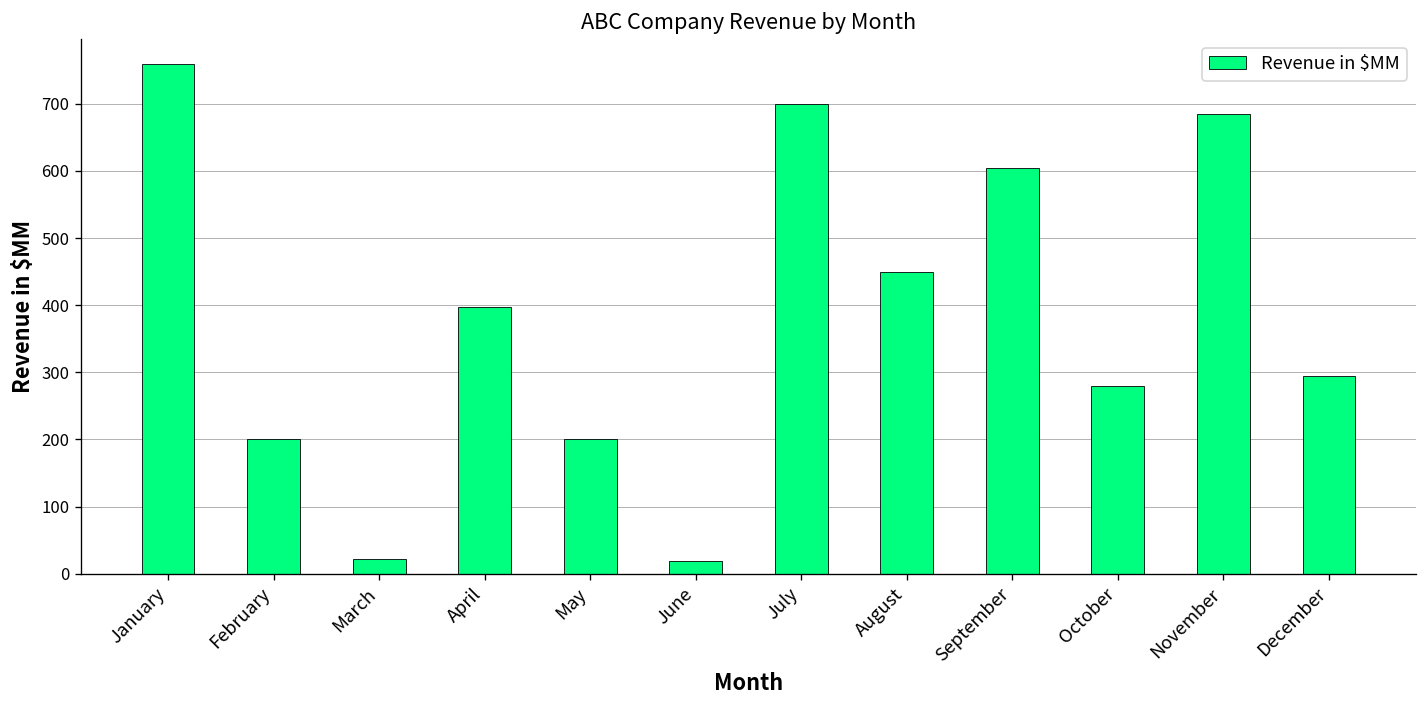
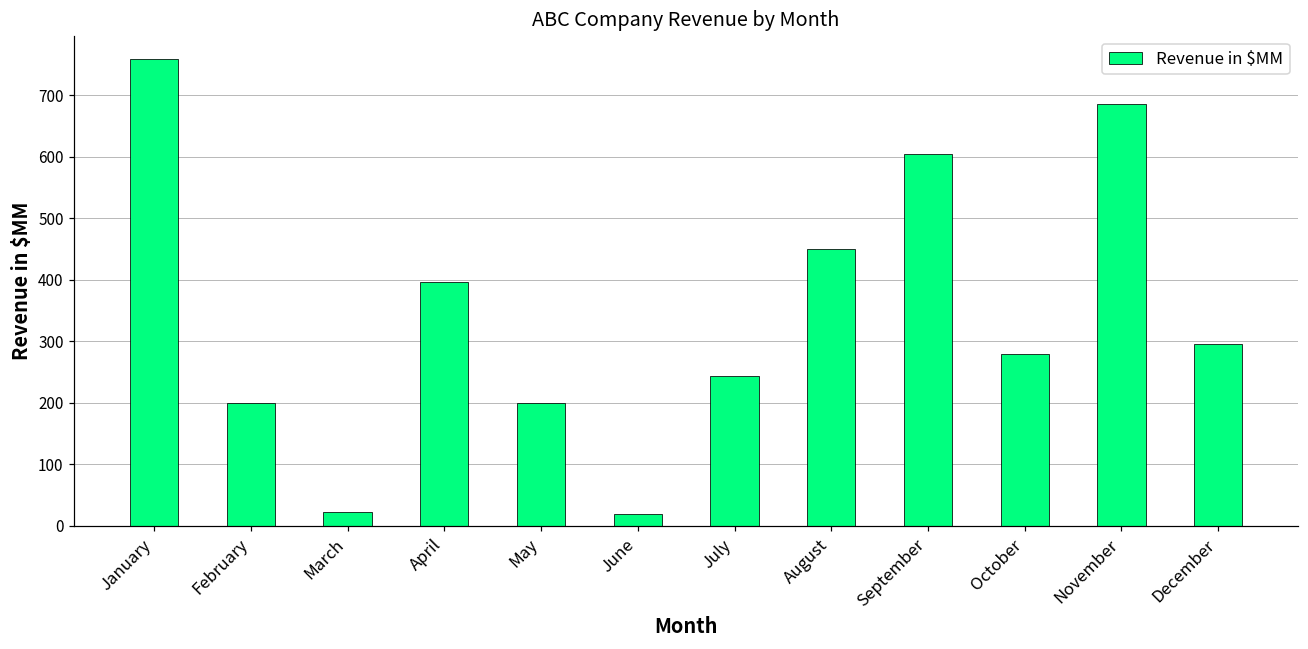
July: 700 -> 240
